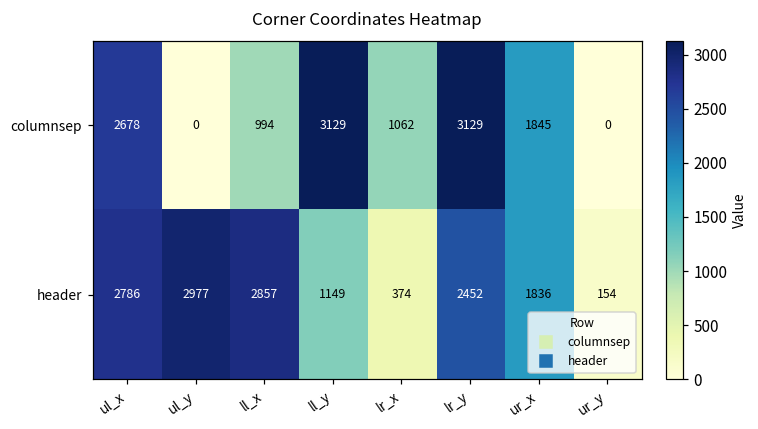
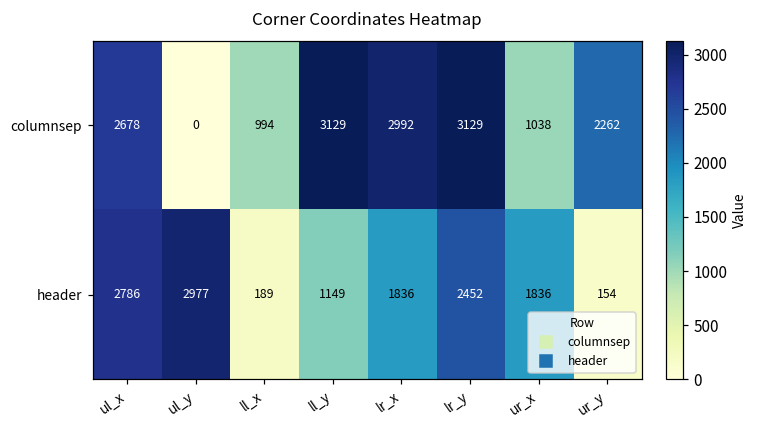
columnsep, lr_x: 1062 -> 2992
columnsep, ur_x: 1845 -> 1038
columnsep, ur_y: 0 -> 2262
header, ll_x: 2857 -> 189
header, lr_x: 374 -> 1836
